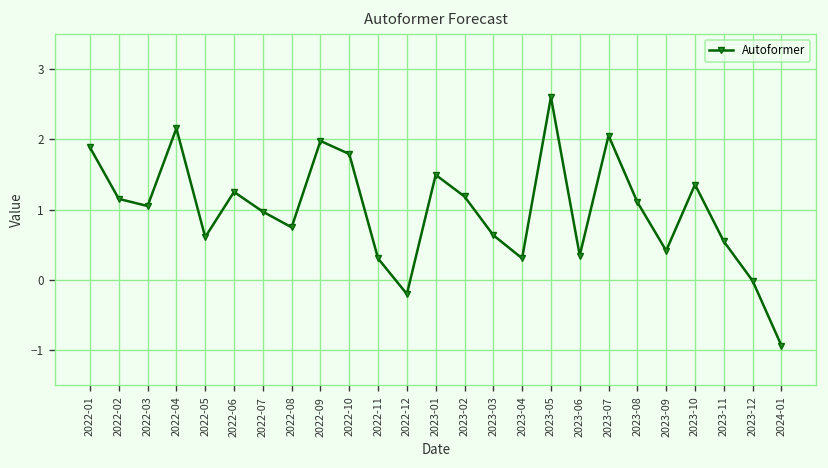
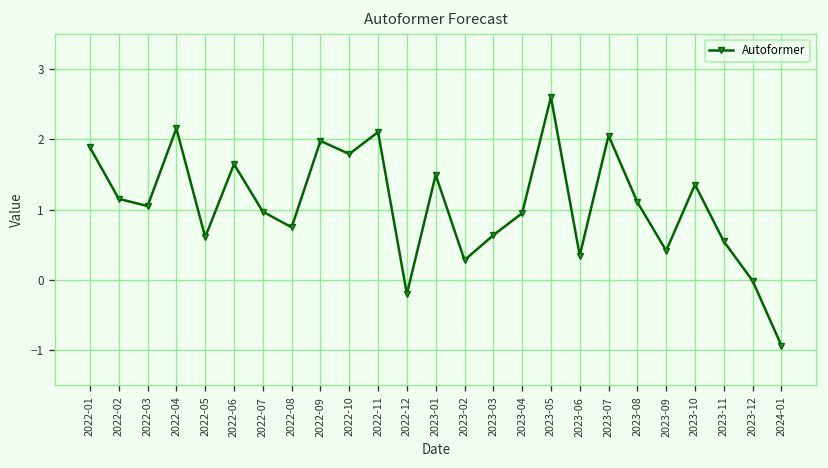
2022-06: 1.3 -> 1.6
2022-11: 0.3 -> 2.1
2023-02: 1.2 -> 0.3
2023-04: 0.3 -> 0.9
